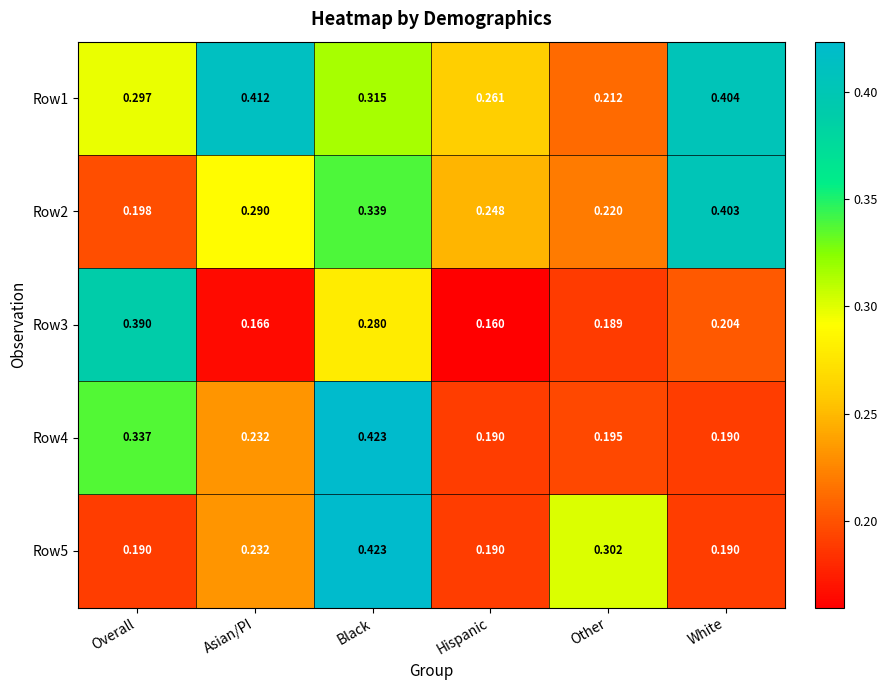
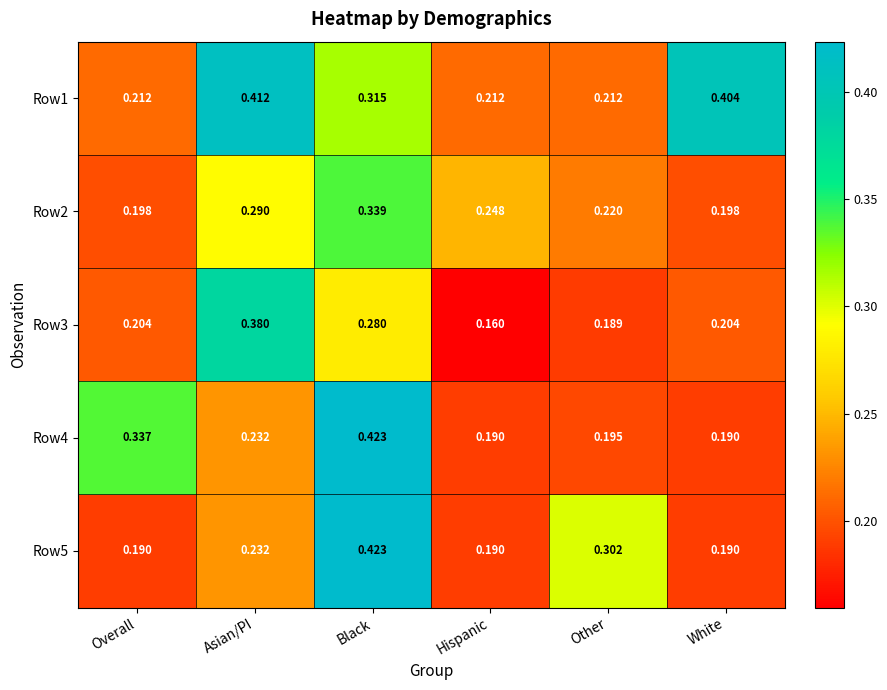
Row1, Overall: 0.297 -> 0.212
Row1, Hispanic: 0.261 -> 0.212
Row2, White: 0.403 -> 0.198
Row3, Overall: 0.390 -> 0.204
Row3, Asian/PI: 0.166 -> 0.380
